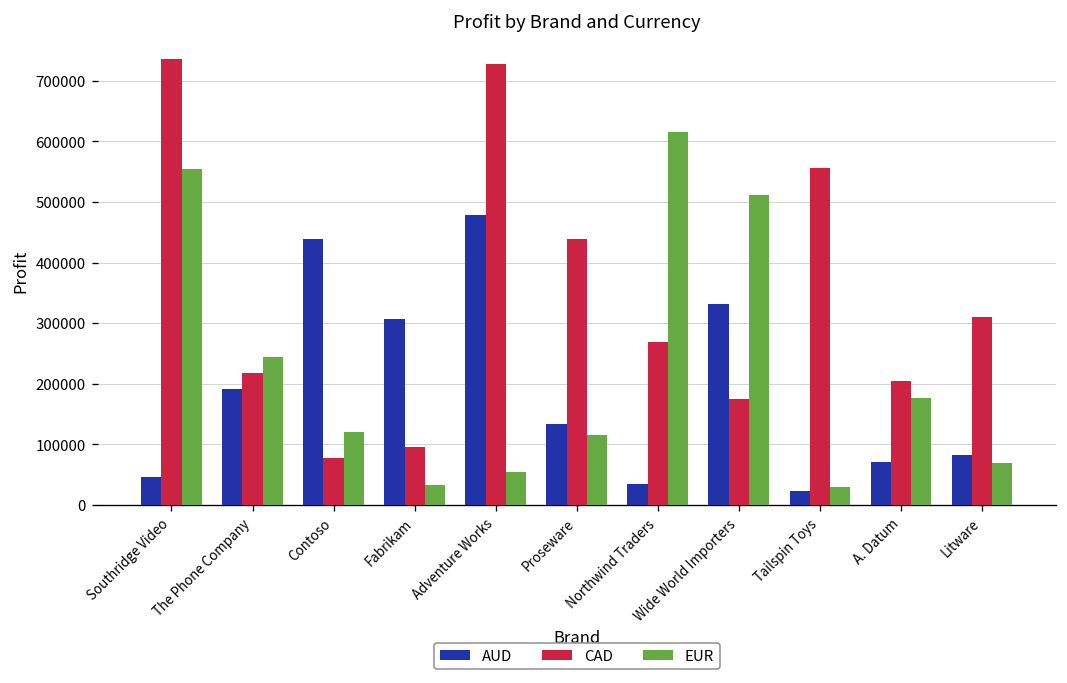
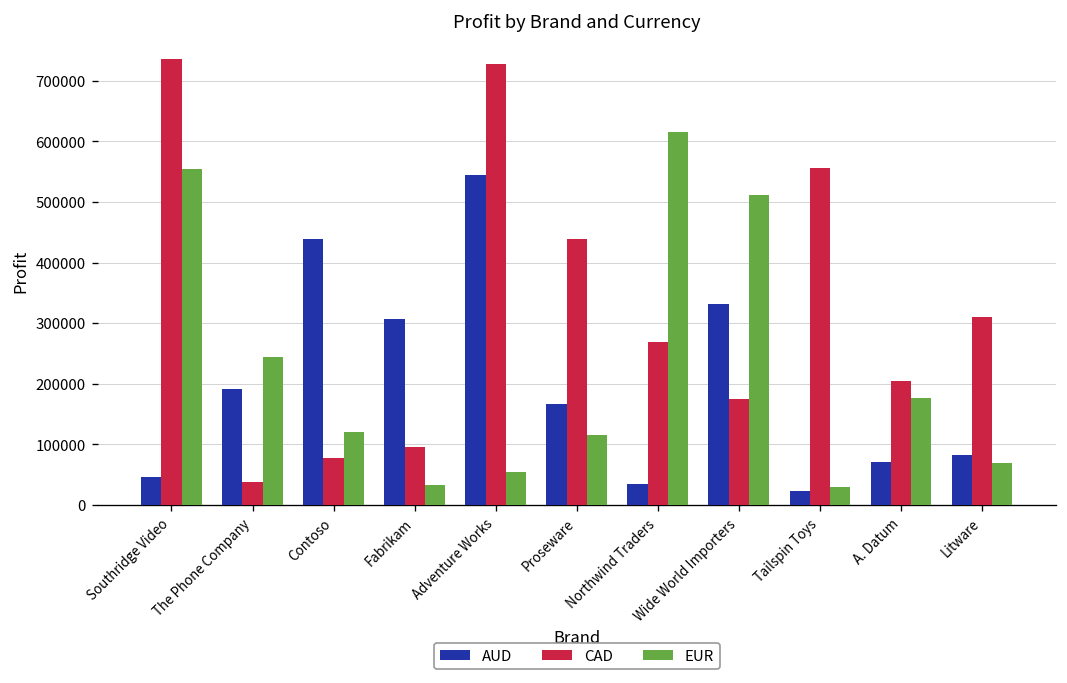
CAD, The Phone Company: 220000 -> 40000
AUD, Adventure Works: 480000 -> 540000
AUD, Proseware: 130000 -> 170000
